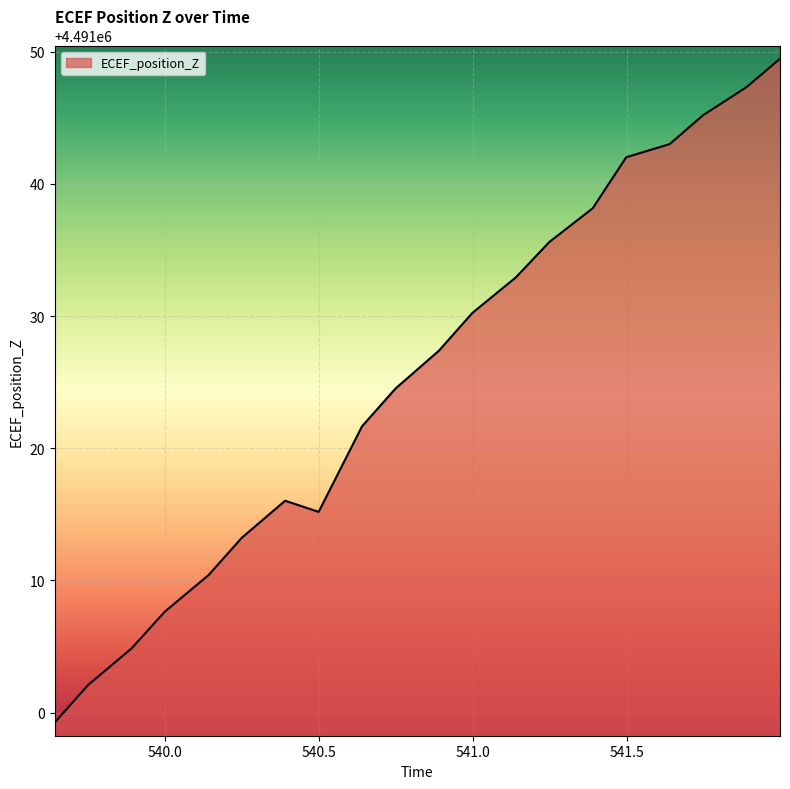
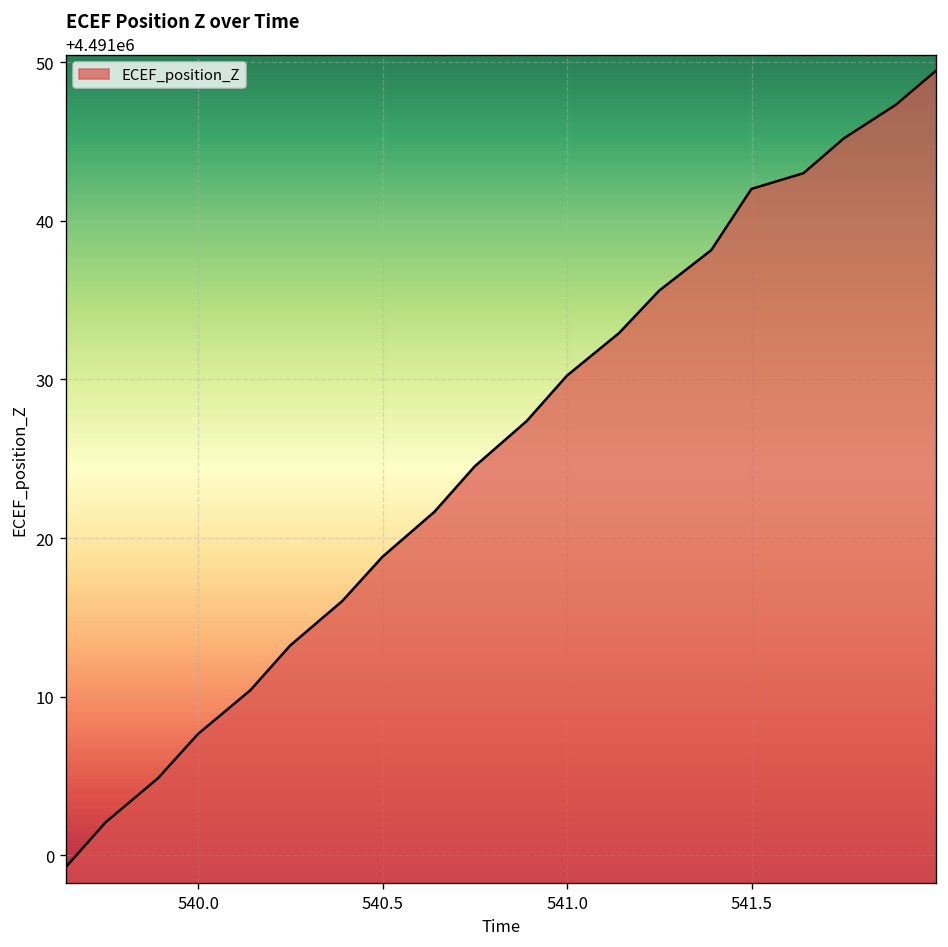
540.5: 4491015.2 -> 4491018.8
